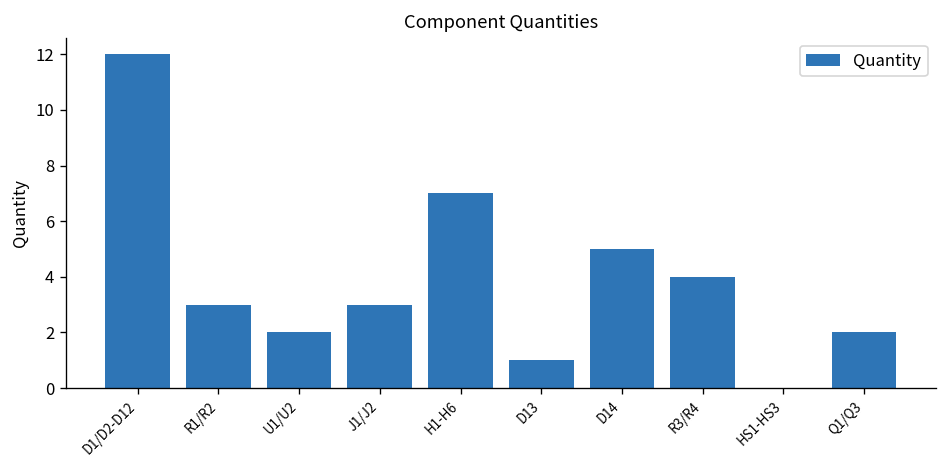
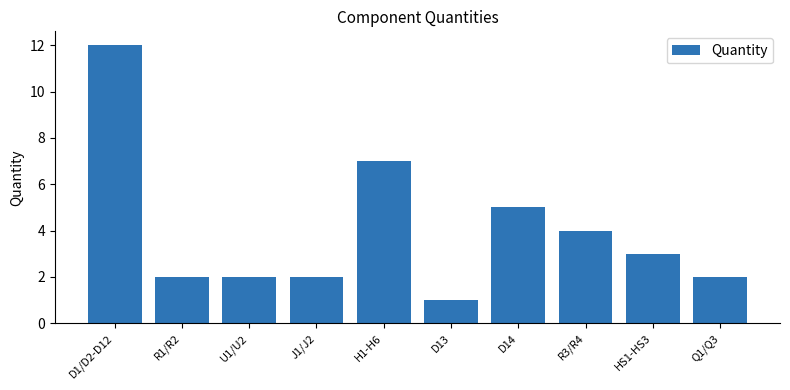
R1/R2: 3 -> 2
J1/J2: 3 -> 2
HS1-HS3: 0 -> 3
